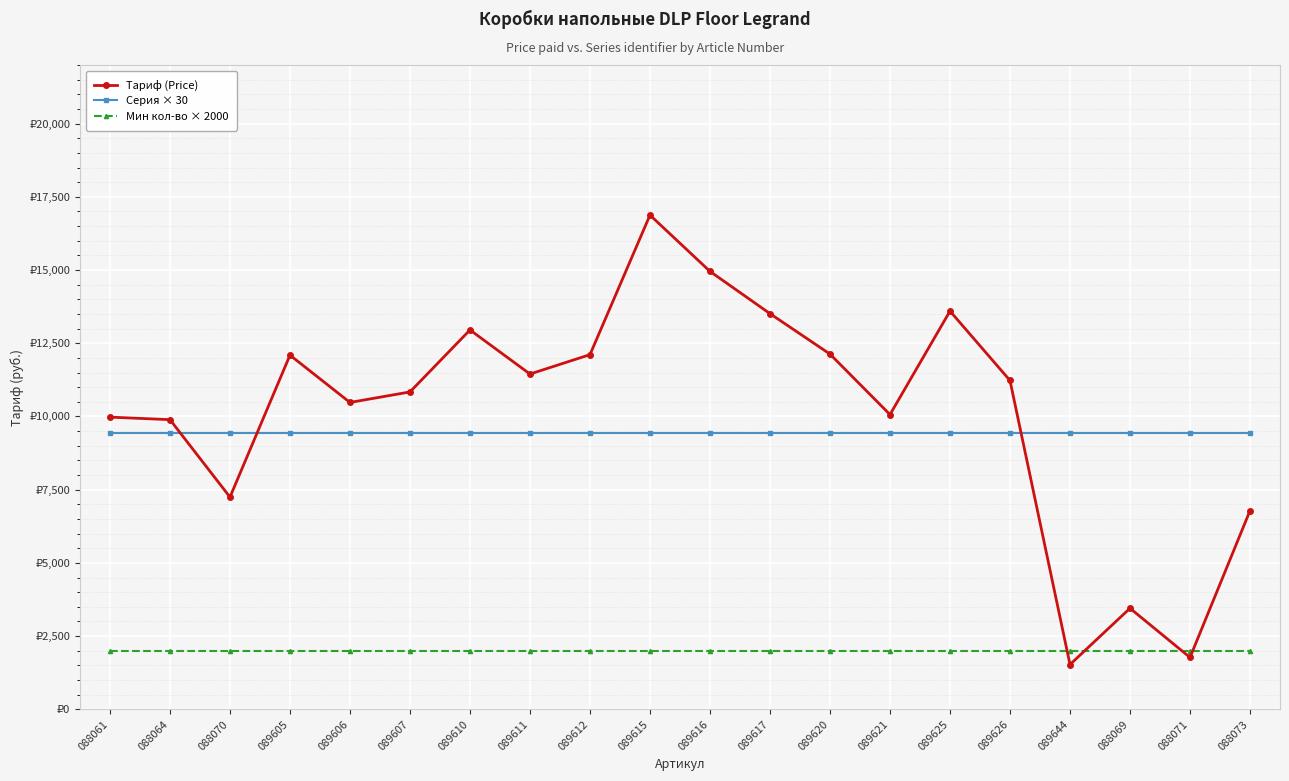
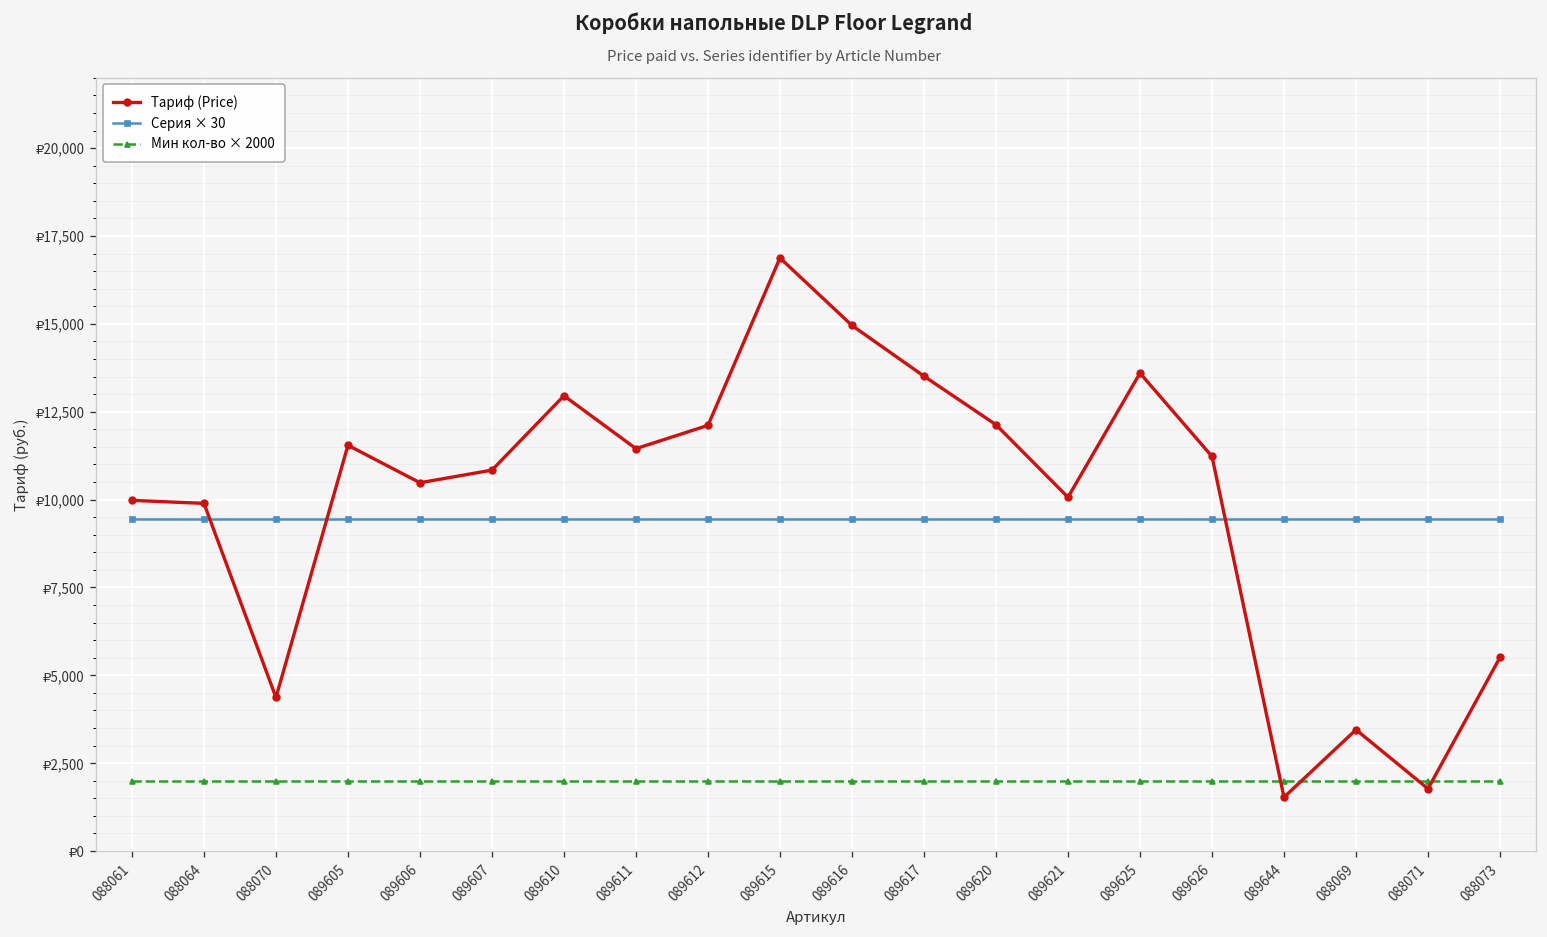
Тариф (Price), 088070: ₽7,200 -> ₽4,400
Тариф (Price), 089605: ₽12,100 -> ₽11,500
Тариф (Price), 088073: ₽6,800 -> ₽5,500
